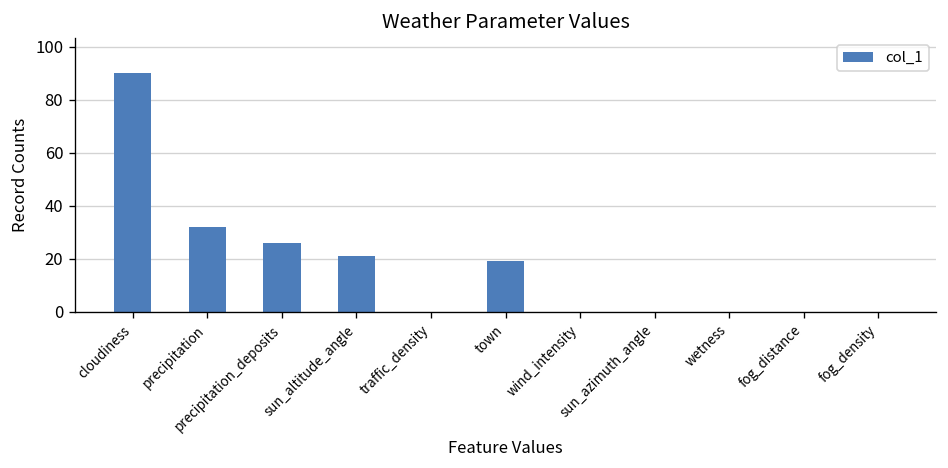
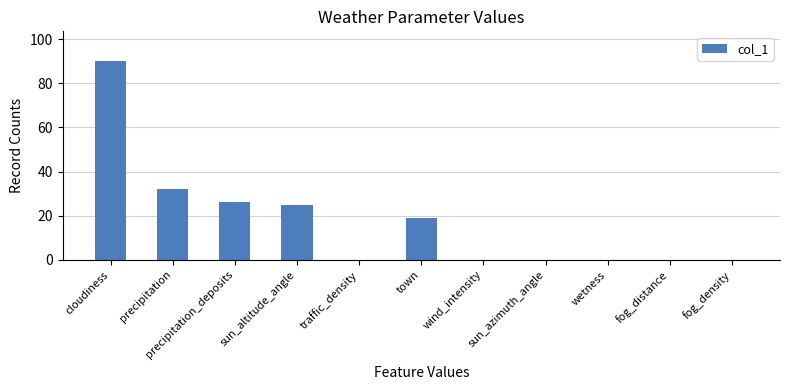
sun_altitude_angle: 21 -> 25
